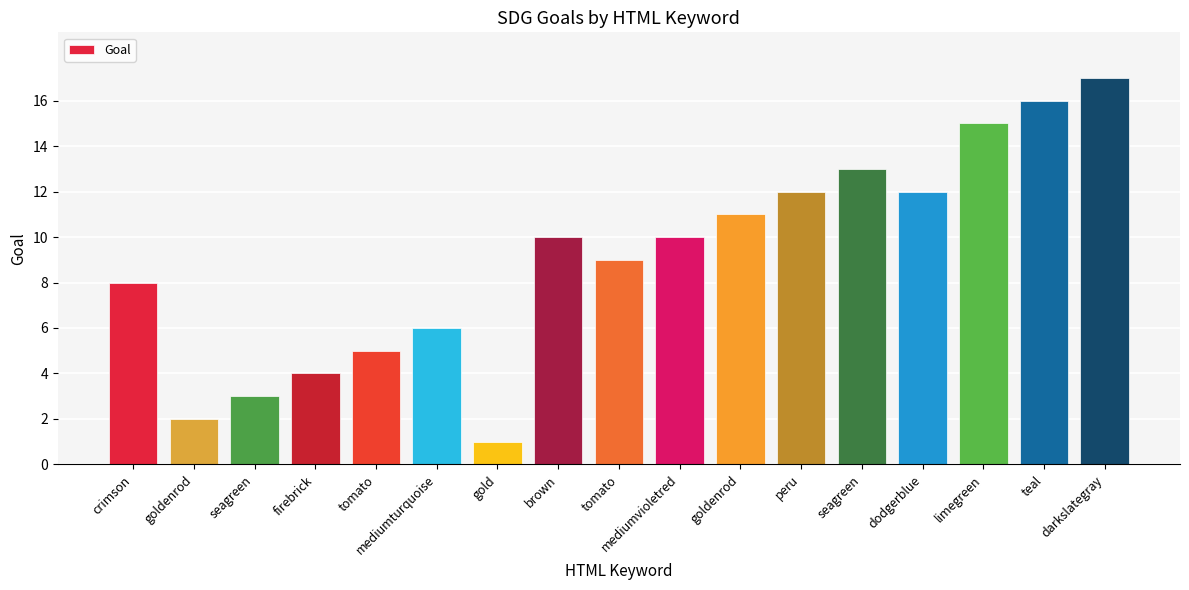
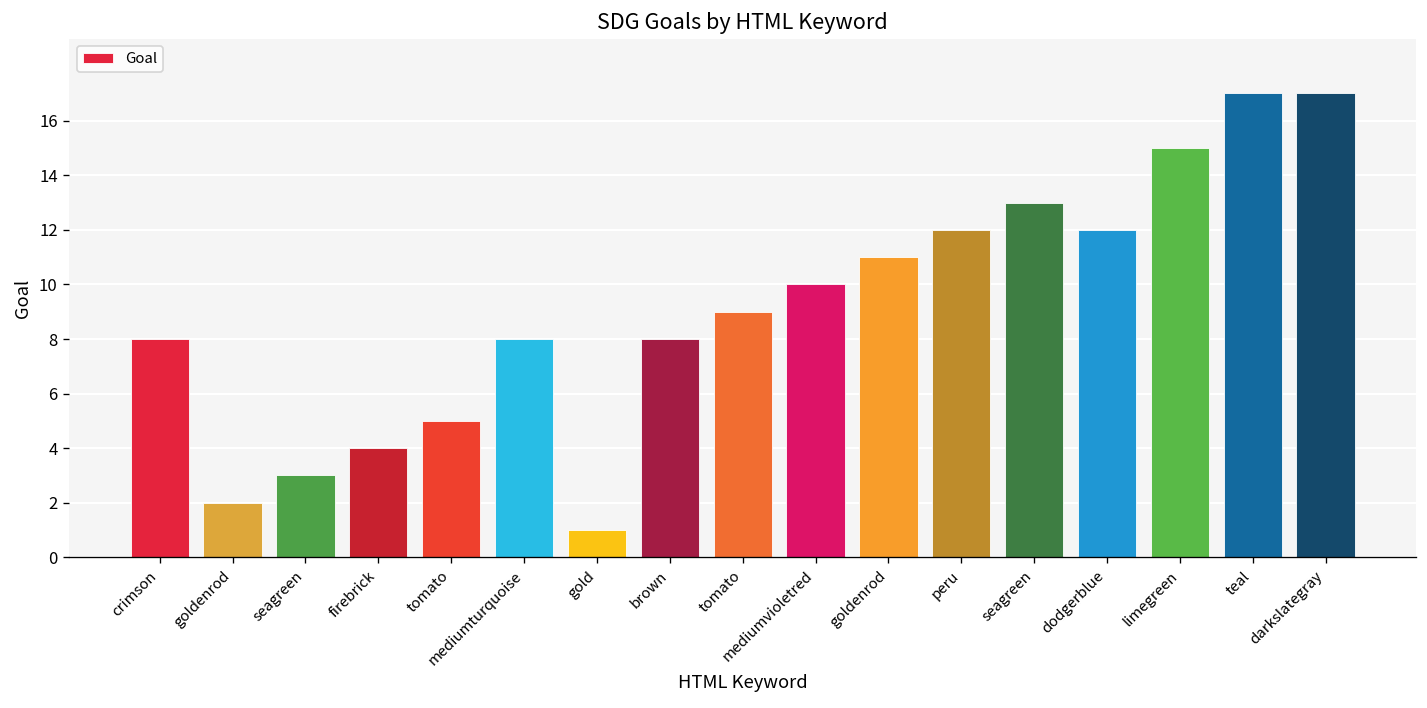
mediumturquoise: 6 -> 8
brown: 10 -> 8
teal: 16 -> 17
